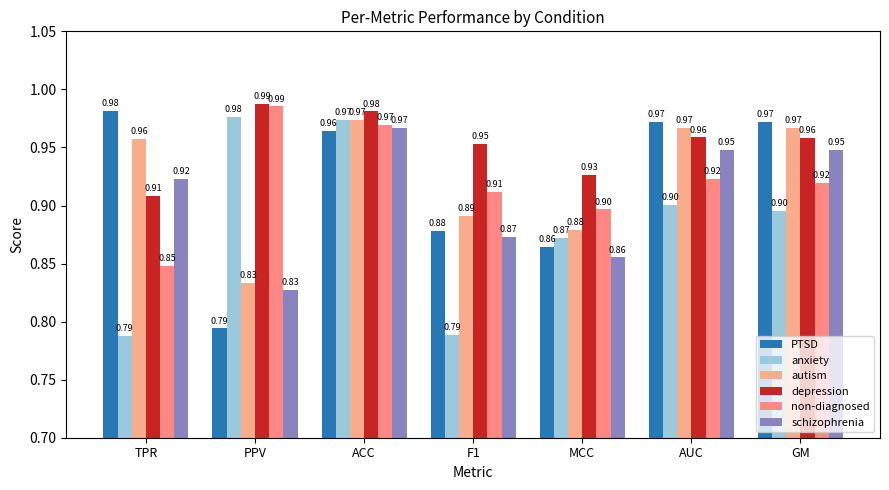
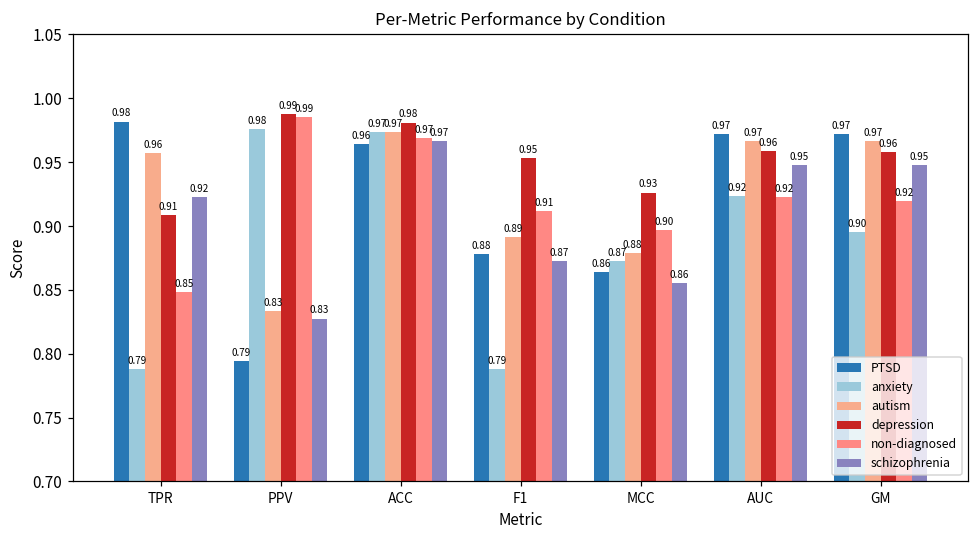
anxiety, AUC: 0.90 -> 0.92
